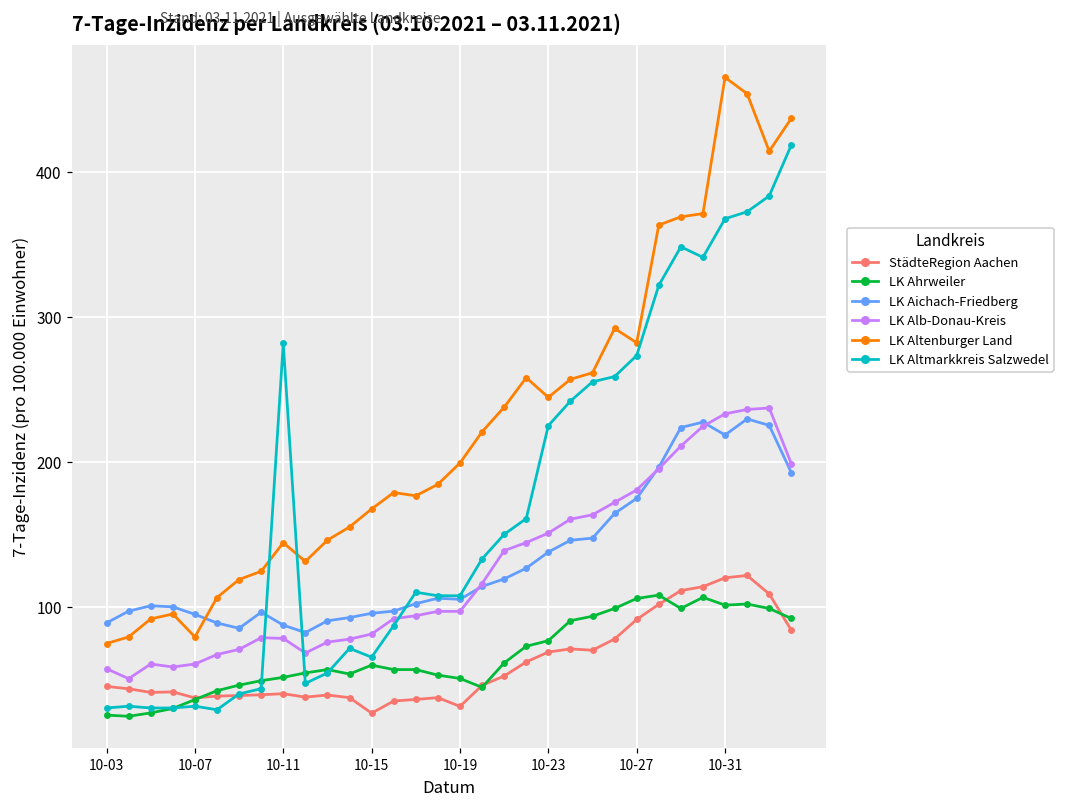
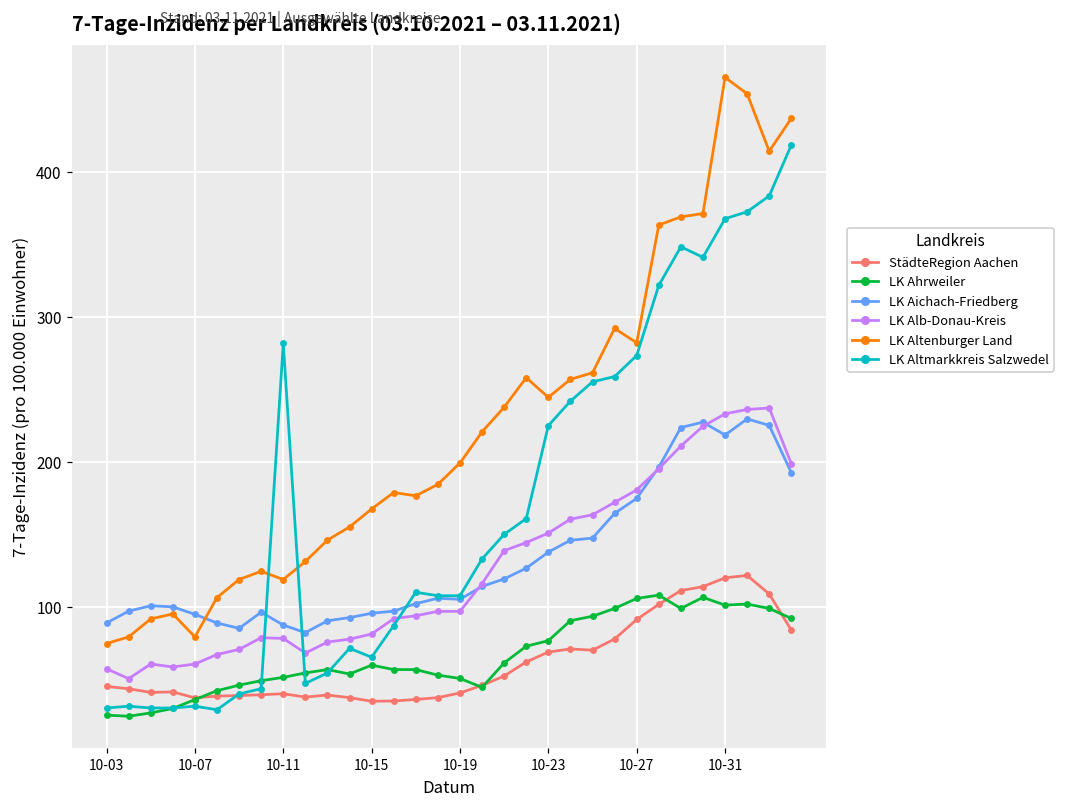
LK Altenburger Land, 10-11: 144 -> 119
StädteRegion Aachen, 10-15: 27 -> 35
StädteRegion Aachen, 10-19: 31 -> 41
